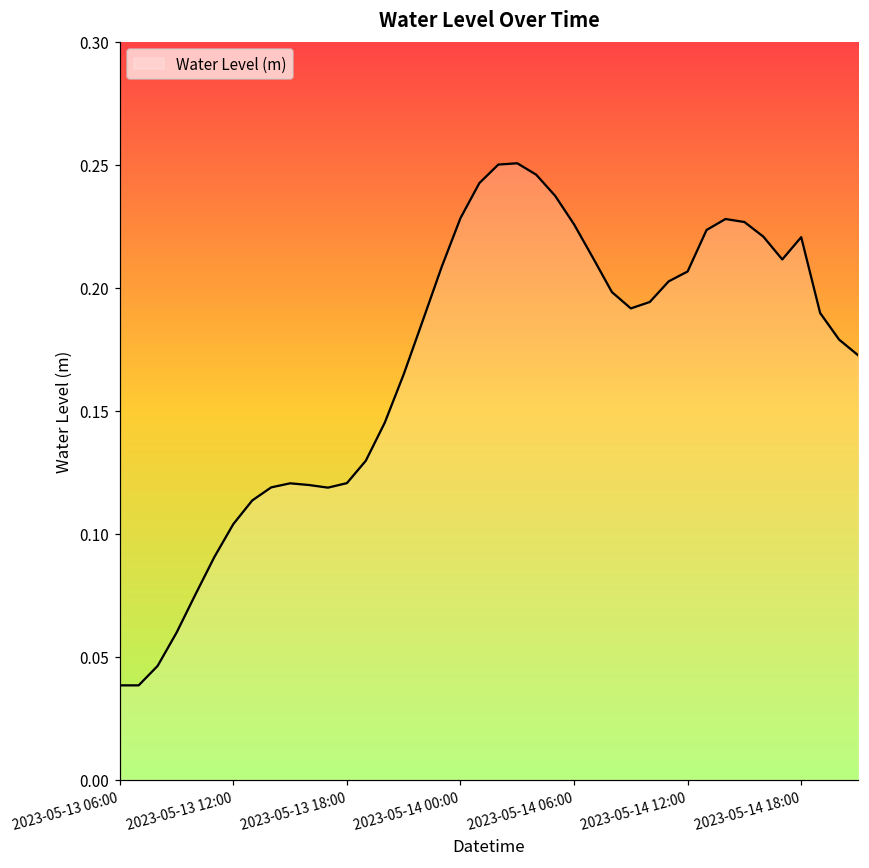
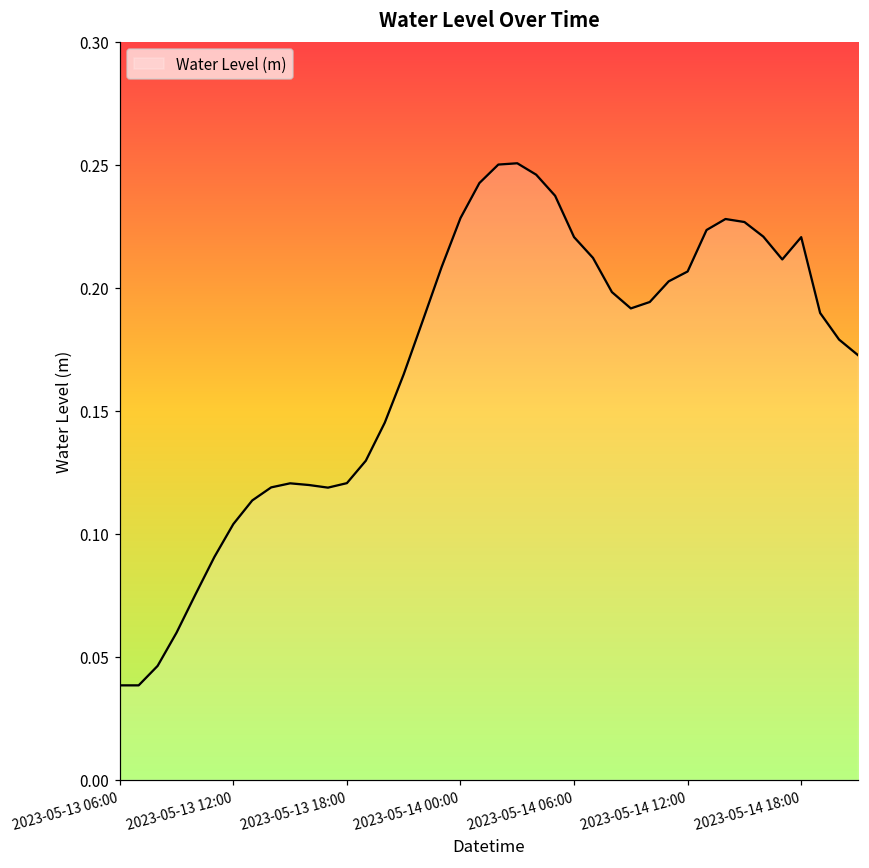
2023-05-14 06:00: 0.226 -> 0.221
